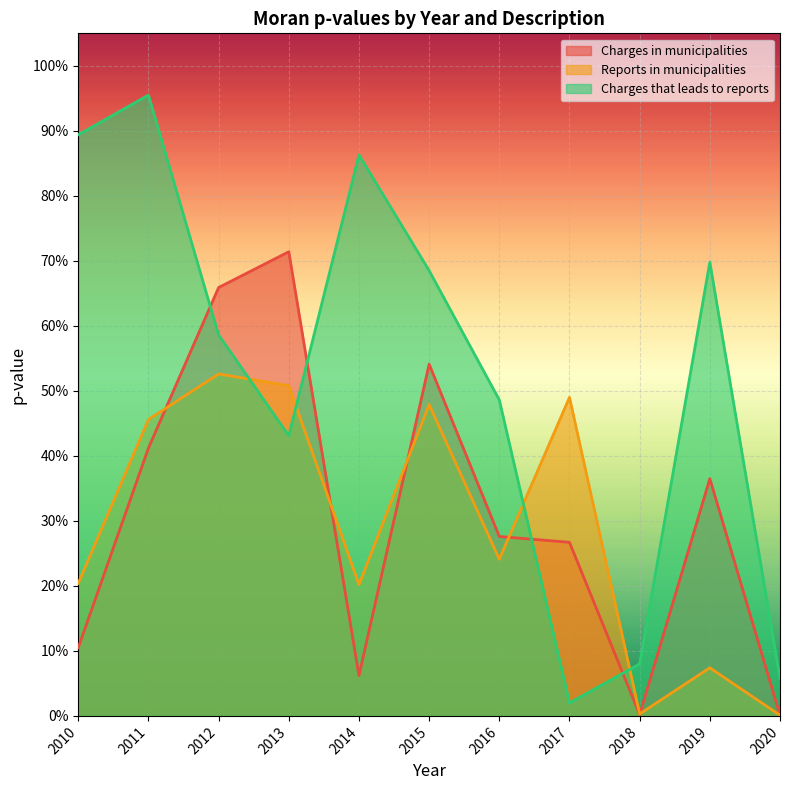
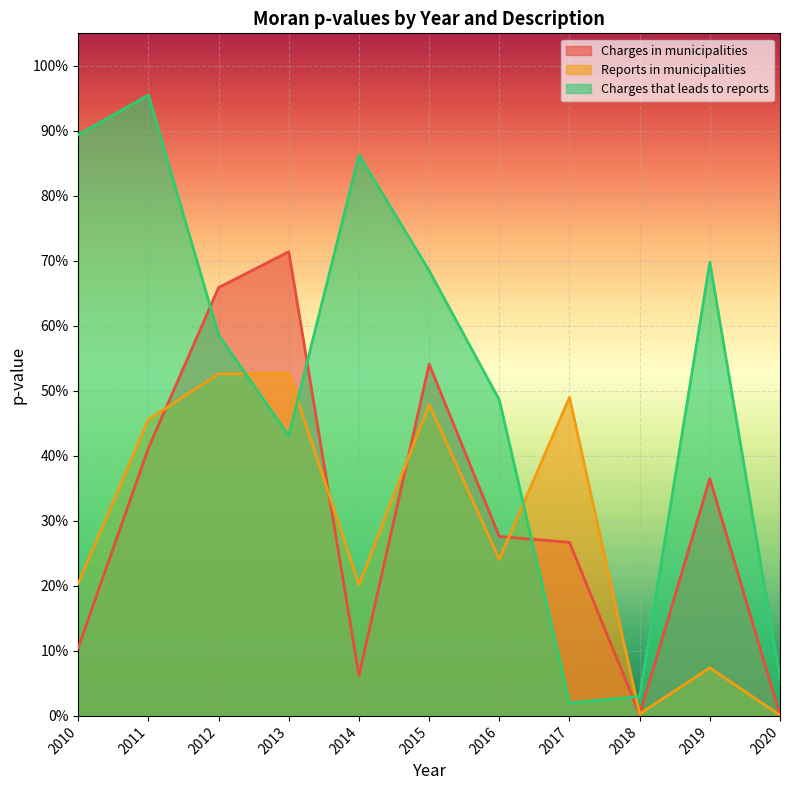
Reports in municipalities, 2013: 51% -> 53%
Charges that leads to reports, 2018: 8% -> 3%
